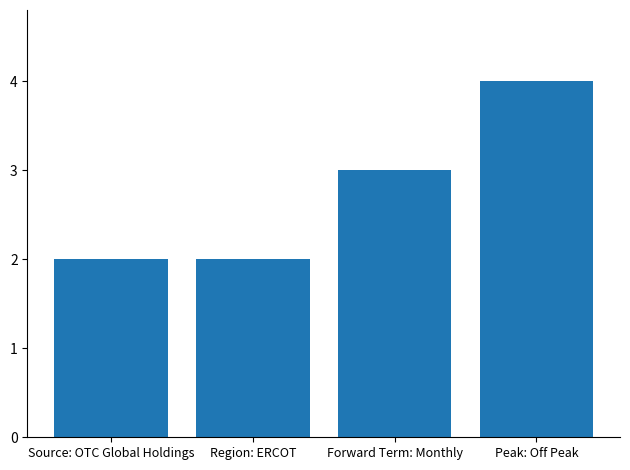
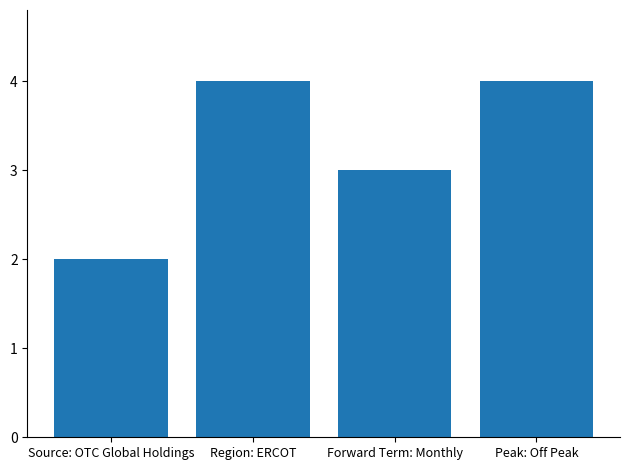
Region: ERCOT: 2 -> 4
